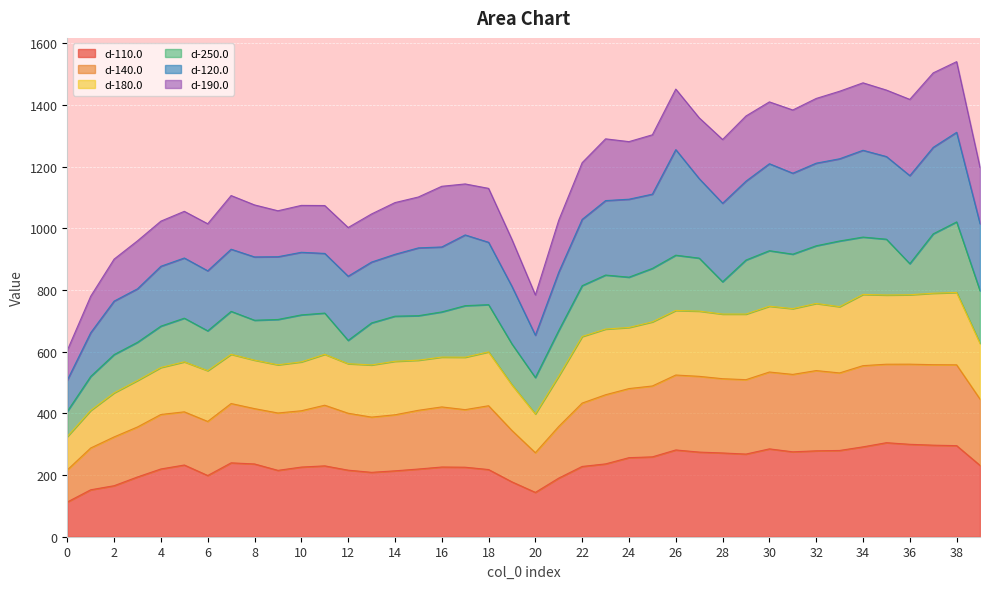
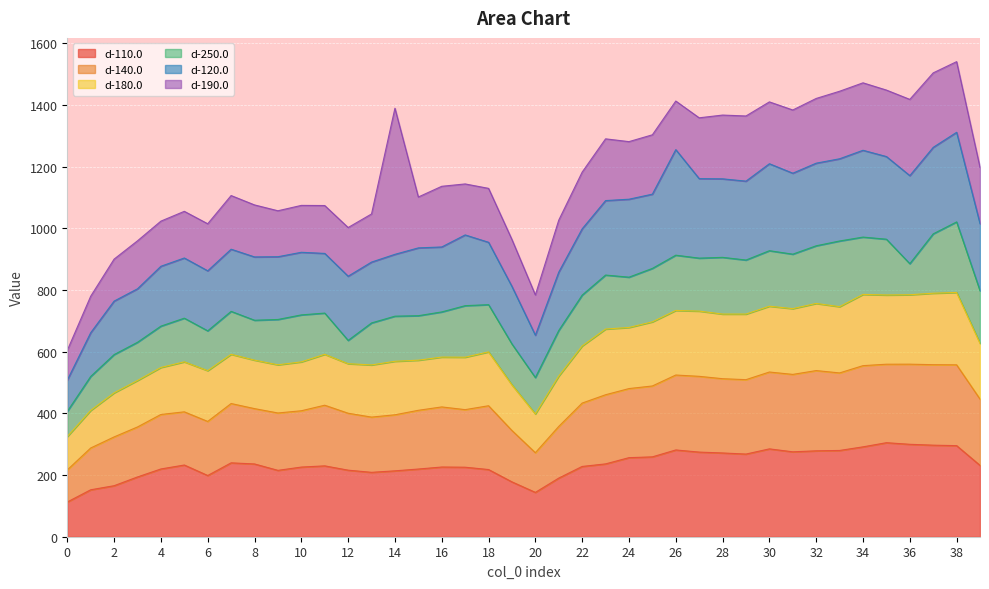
d-190.0, 14: 170 -> 470
d-180.0, 22: 220 -> 190
d-190.0, 26: 200 -> 160
d-250.0, 28: 100 -> 180
